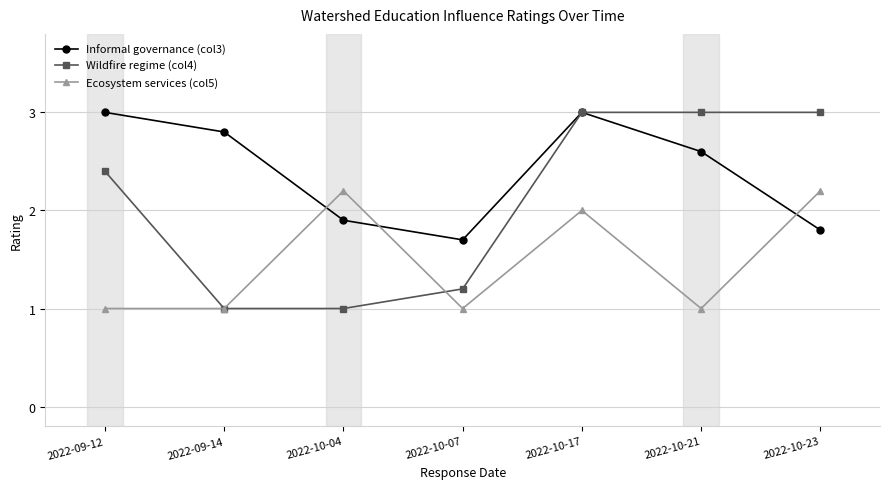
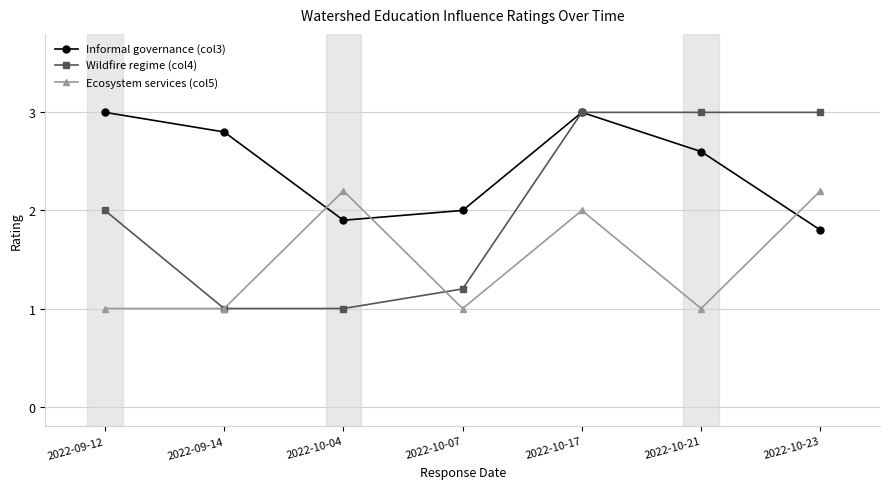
Wildfire regime (col4), 2022-09-12: 2.4 -> 2.0
Informal governance (col3), 2022-10-07: 1.7 -> 2.0
